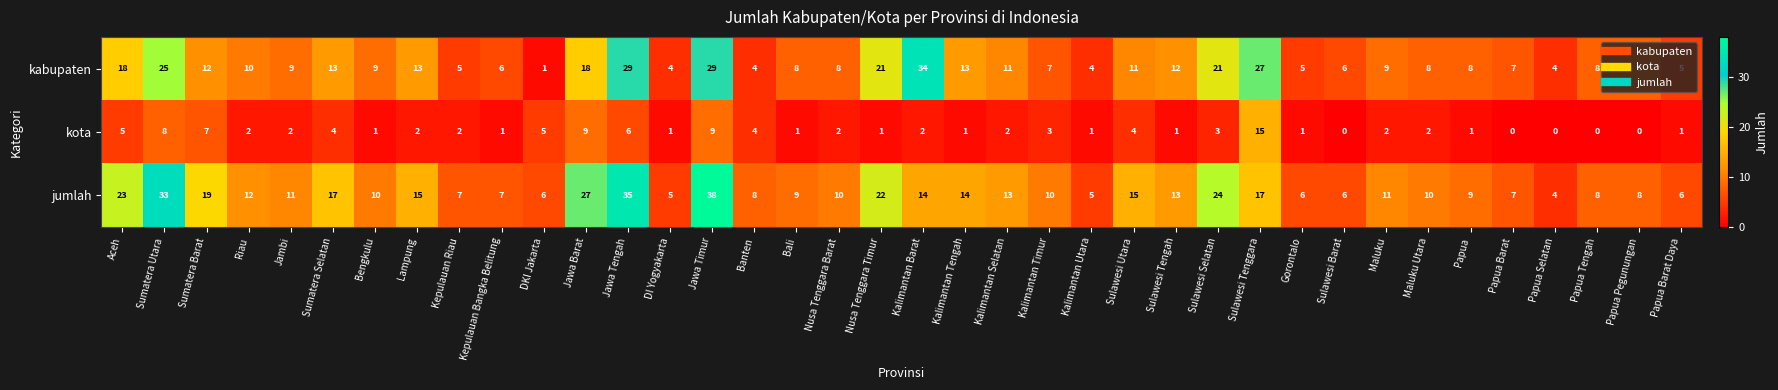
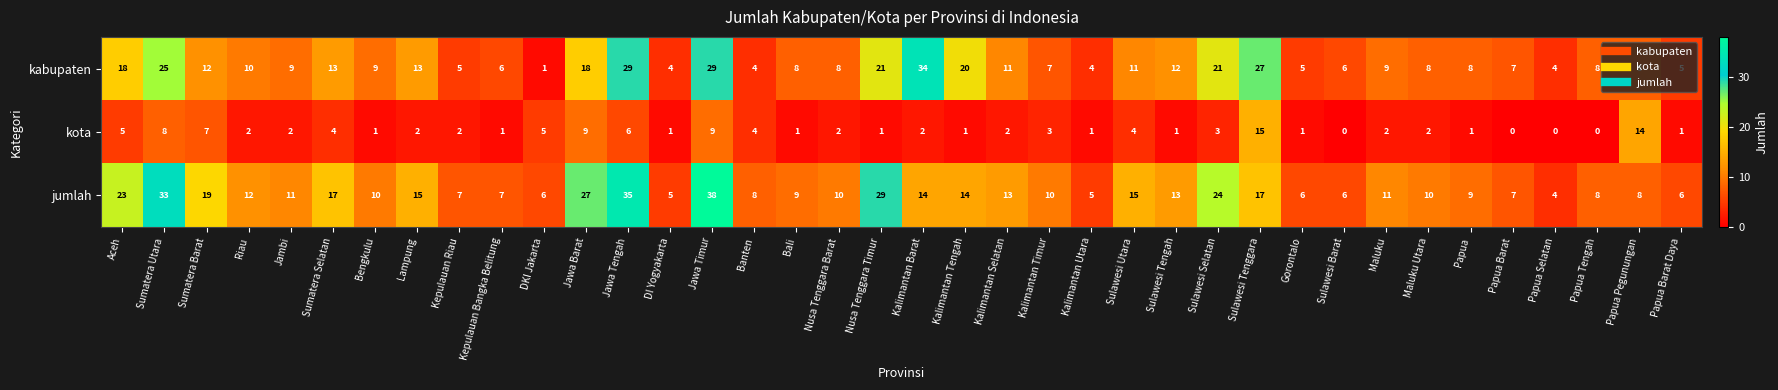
kabupaten, Kalimantan Tengah: 13 -> 20
kota, Papua Pegunungan: 0 -> 14
jumlah, Nusa Tenggara Timur: 22 -> 29
